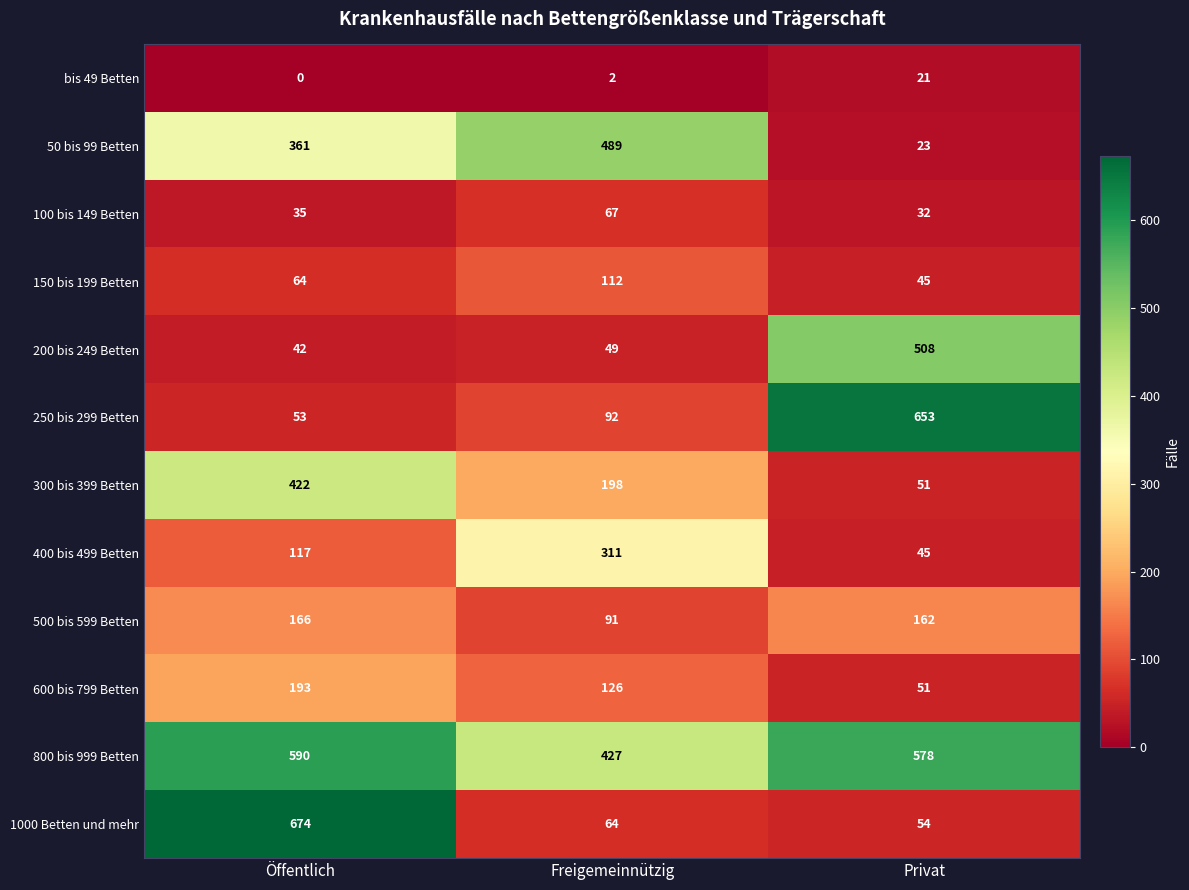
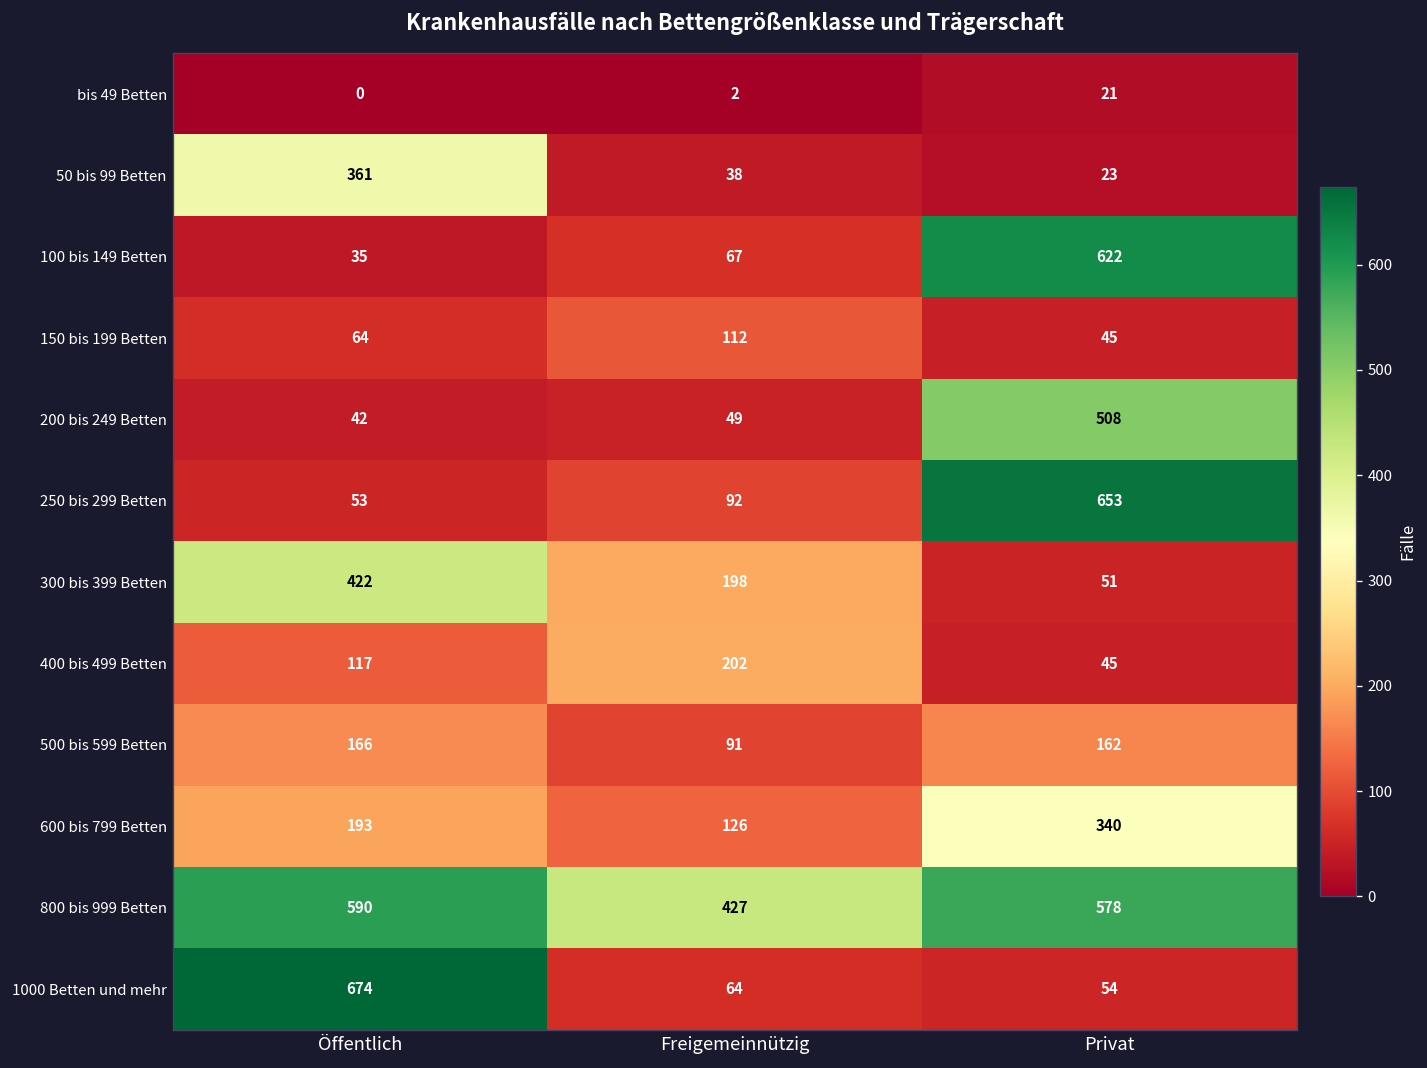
50 bis 99 Betten, Freigemeinnützig: 489 -> 38
100 bis 149 Betten, Privat: 32 -> 622
400 bis 499 Betten, Freigemeinnützig: 311 -> 202
600 bis 799 Betten, Privat: 51 -> 340
